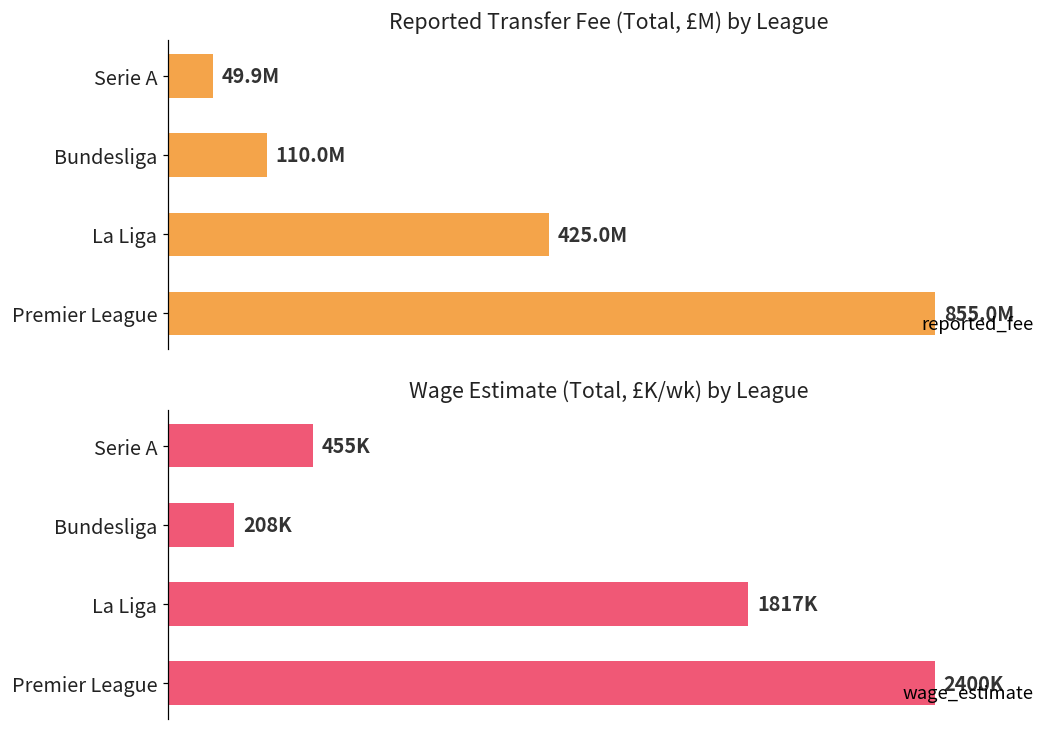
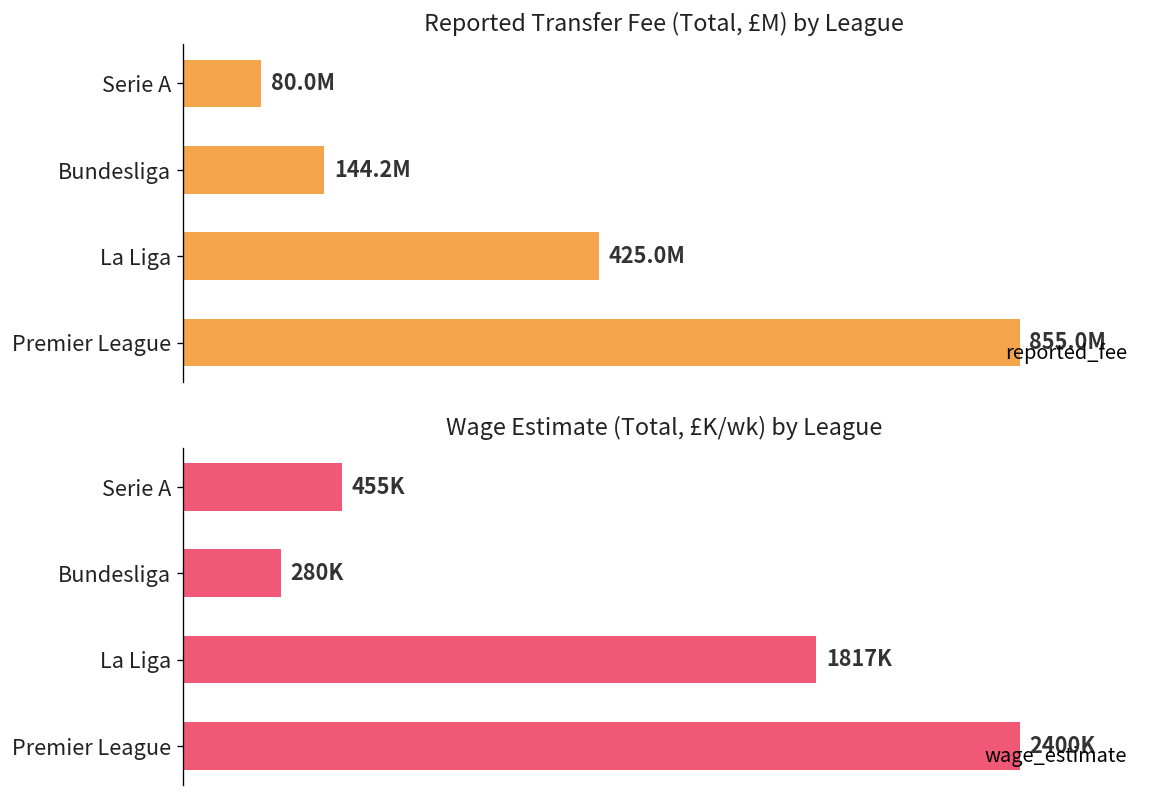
Reported Transfer Fee (Total, £M) by League, Serie A: 49.9M -> 80.0M
Reported Transfer Fee (Total, £M) by League, Bundesliga: 110.0M -> 144.2M
Wage Estimate (Total, £K/wk) by League, Bundesliga: 208K -> 280K
